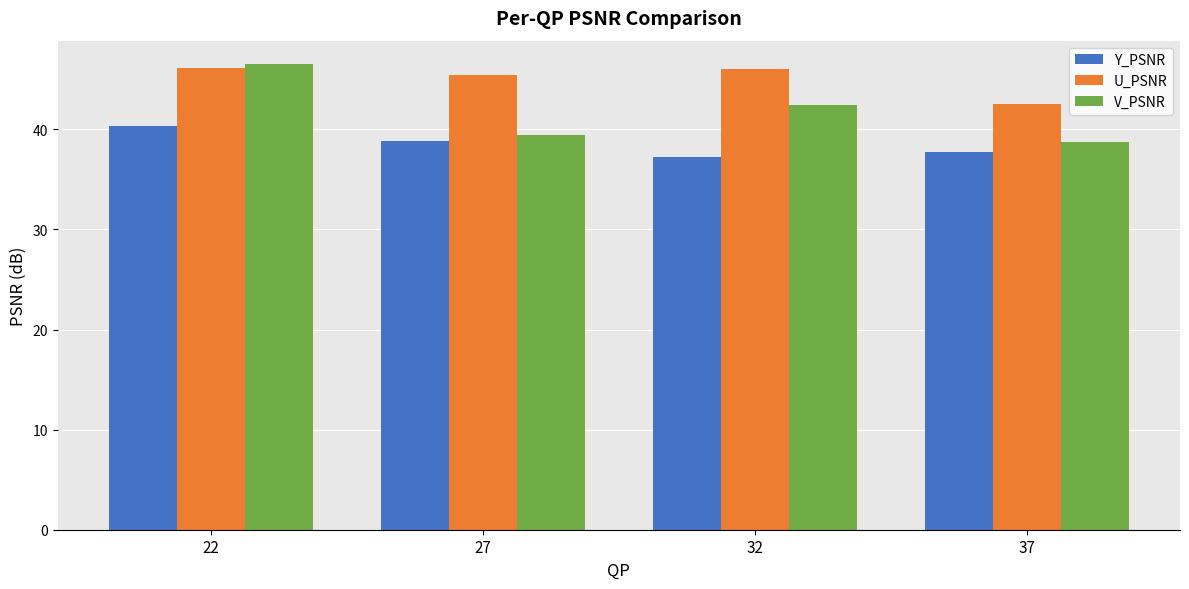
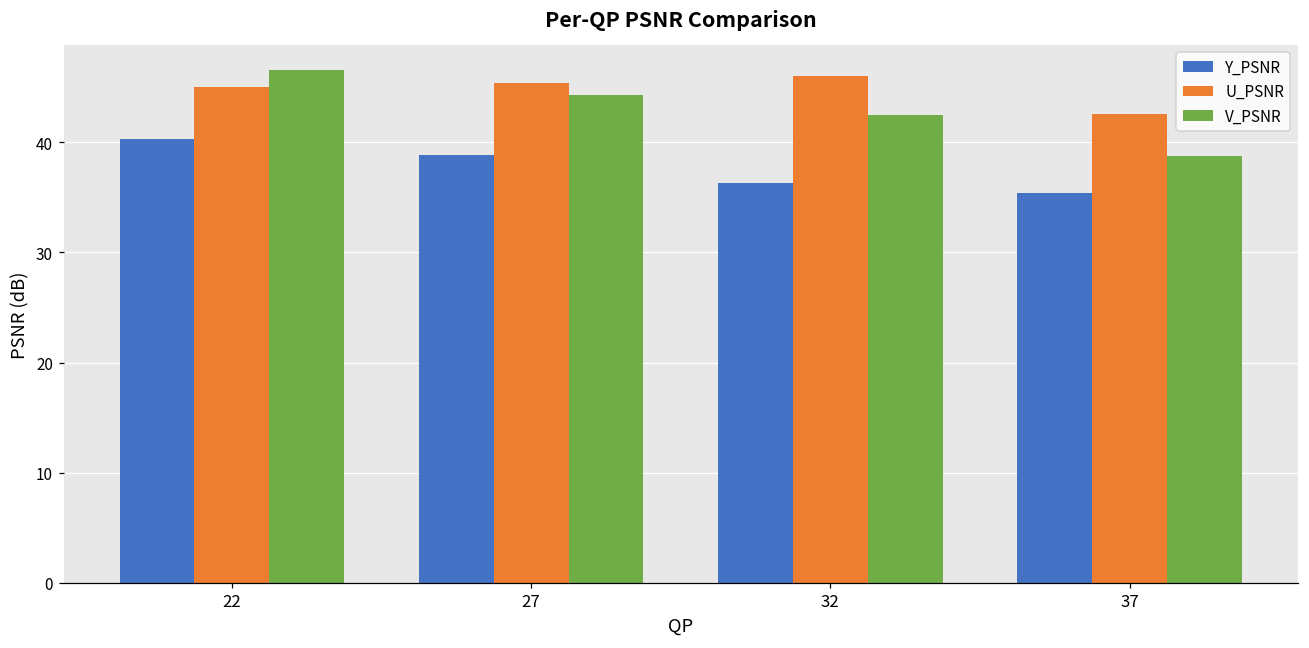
U_PSNR, 22: 46.1 -> 45.0
V_PSNR, 27: 39.4 -> 44.3
Y_PSNR, 32: 37.2 -> 36.3
Y_PSNR, 37: 37.8 -> 35.4
